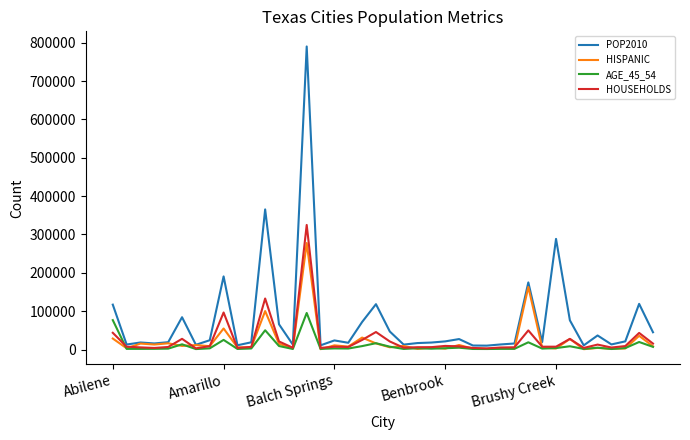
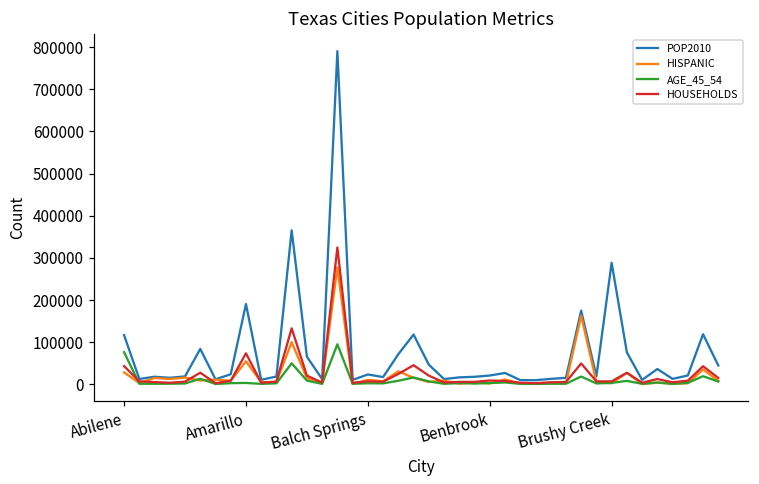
AGE_45_54, Amarillo: 30000 -> 0
HOUSEHOLDS, Amarillo: 100000 -> 70000
